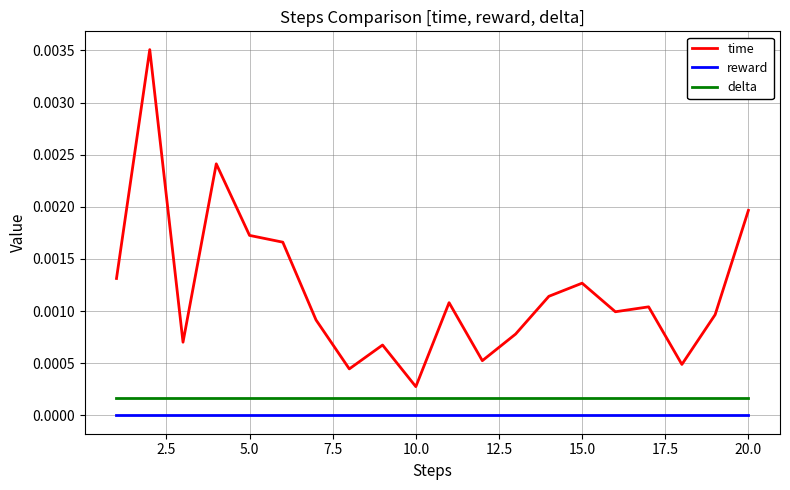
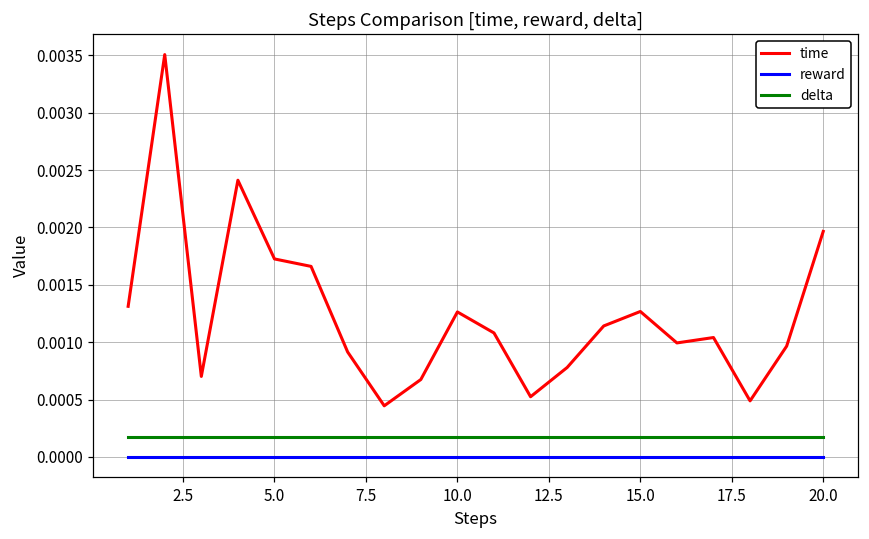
time, 10.0: 0.00028 -> 0.00126
